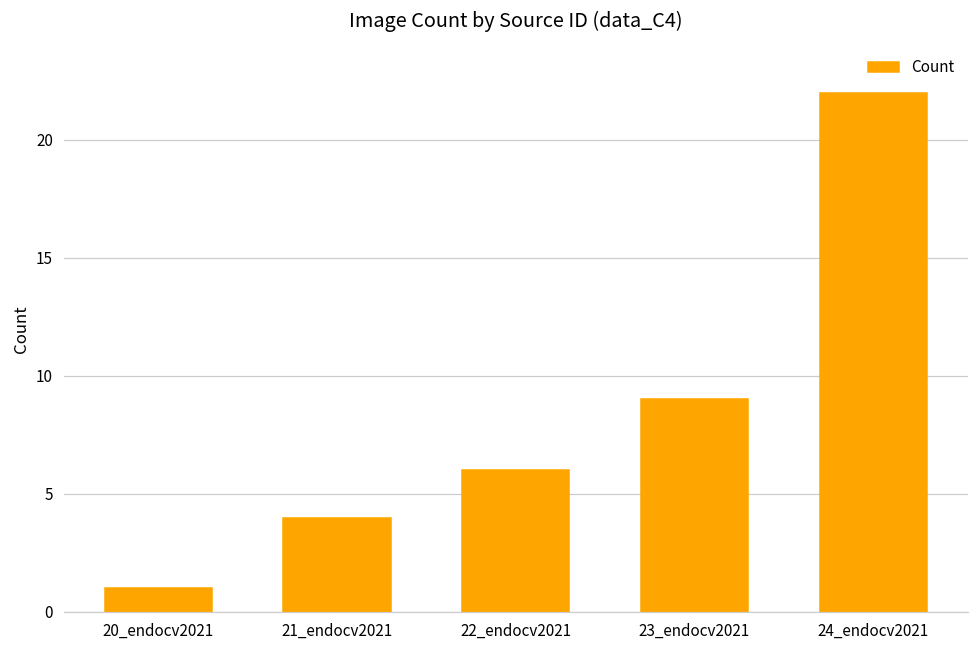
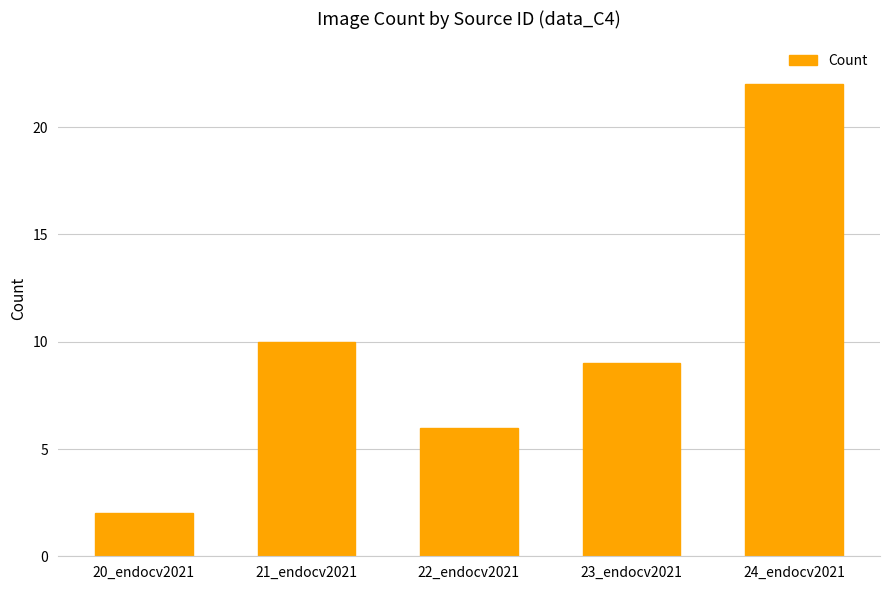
20_endocv2021: 1 -> 2
21_endocv2021: 4 -> 10
